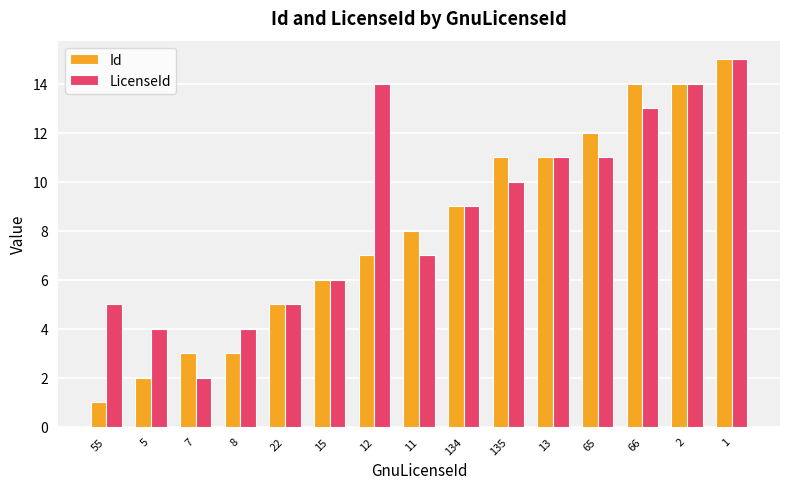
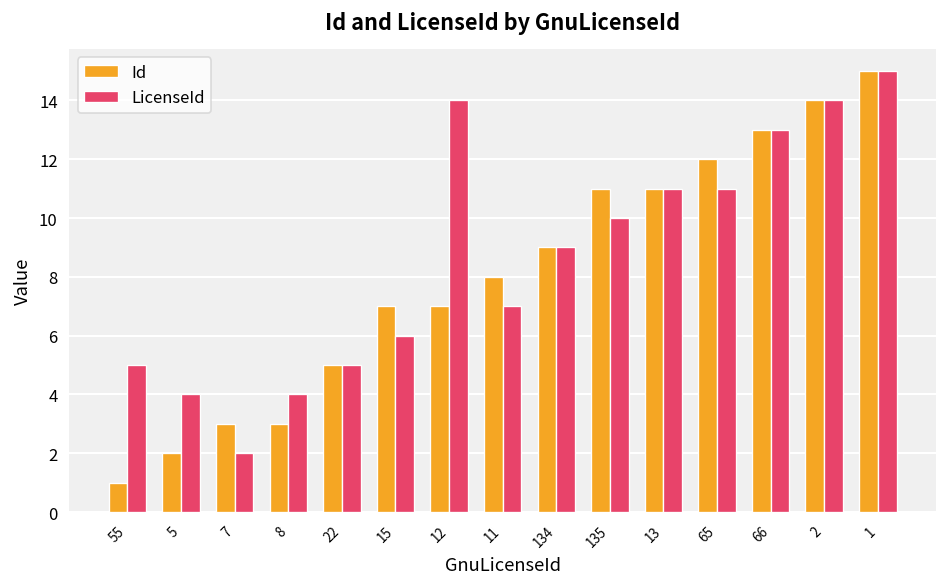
Id, 15: 6 -> 7
Id, 66: 14 -> 13
